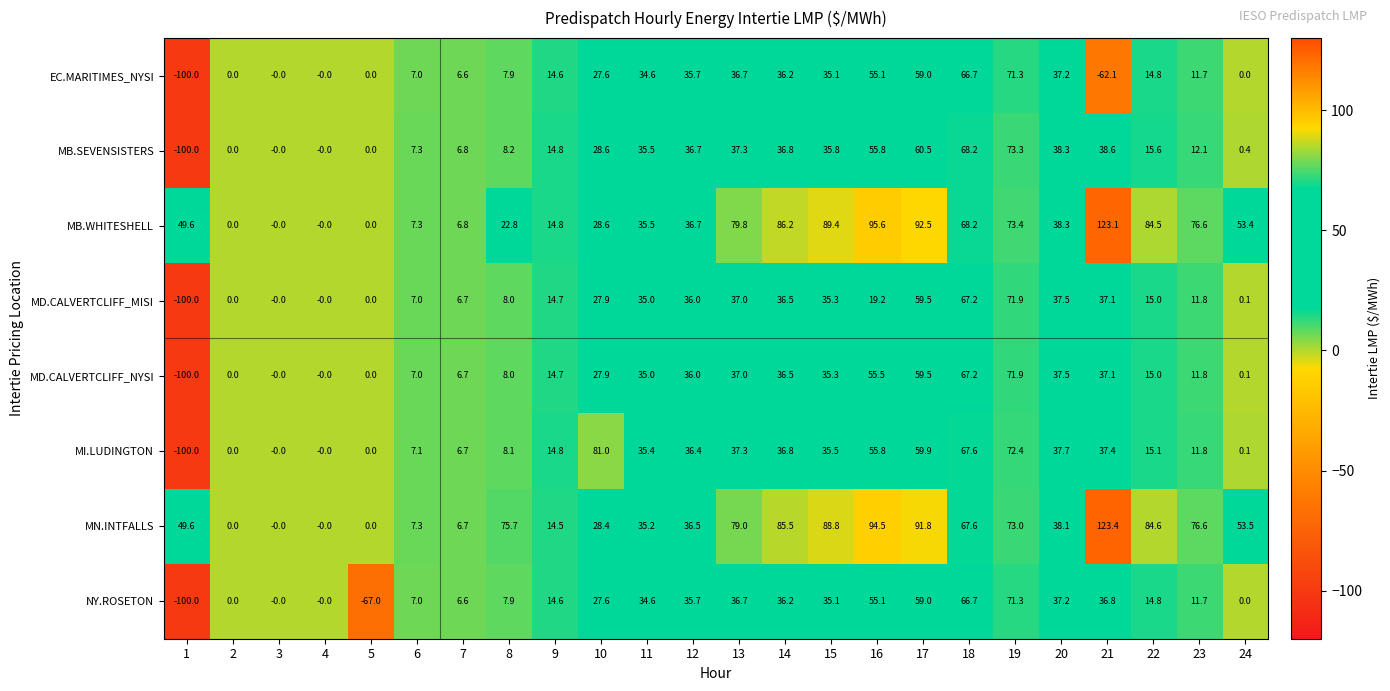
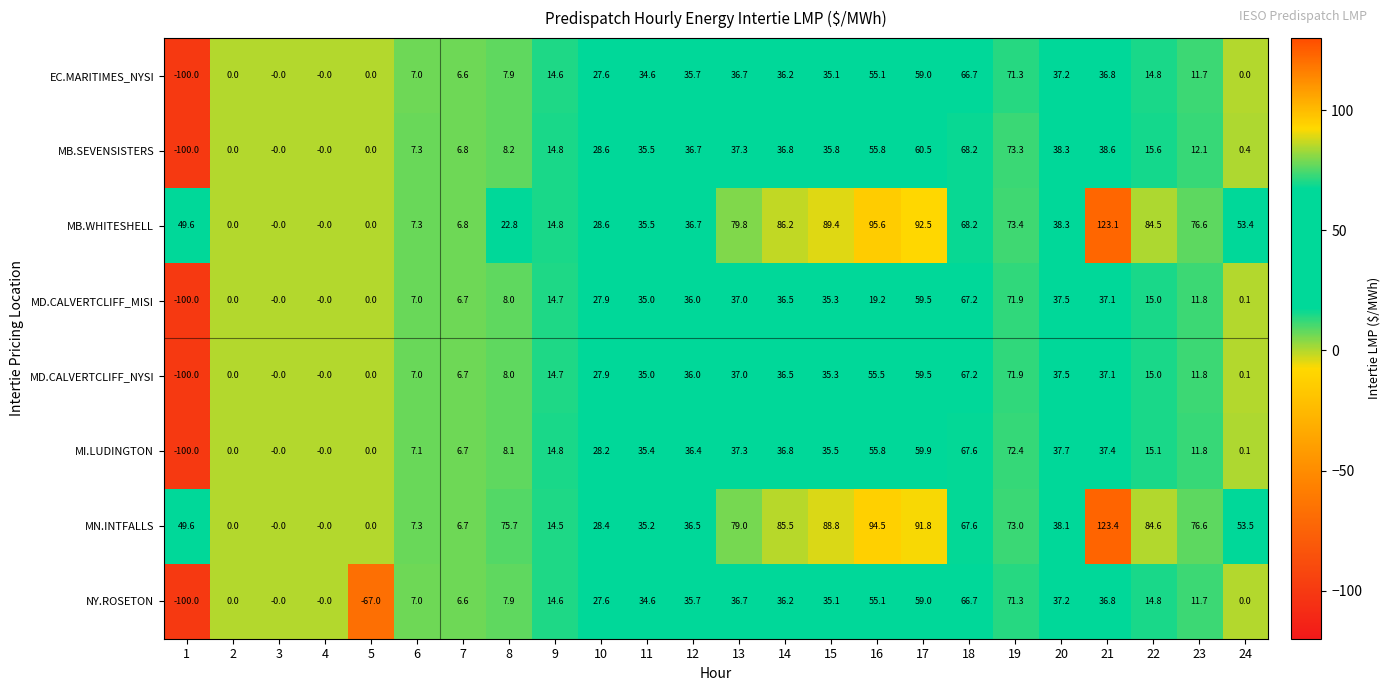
EC.MARITIMES_NYSI, 21: -62.1 -> 36.8
MI.LUDINGTON, 10: 81.0 -> 28.2
